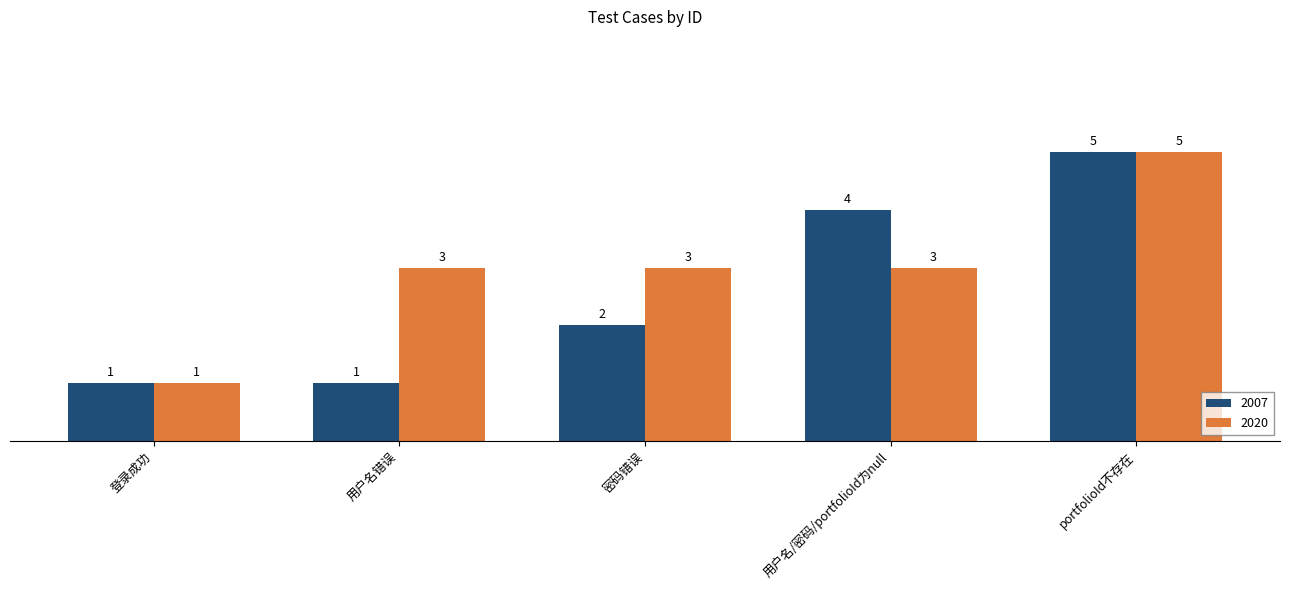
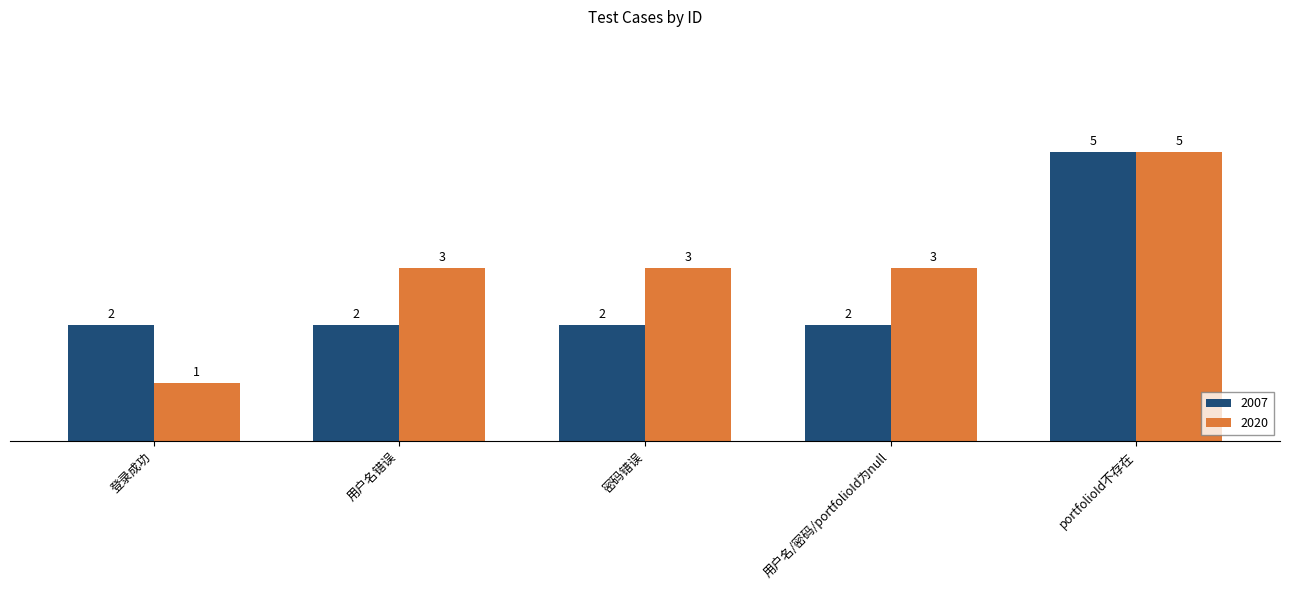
2007, 登录成功: 1 -> 2
2007, 用户名错误: 1 -> 2
2007, 用户名/密码/portfolioId为null: 4 -> 2
